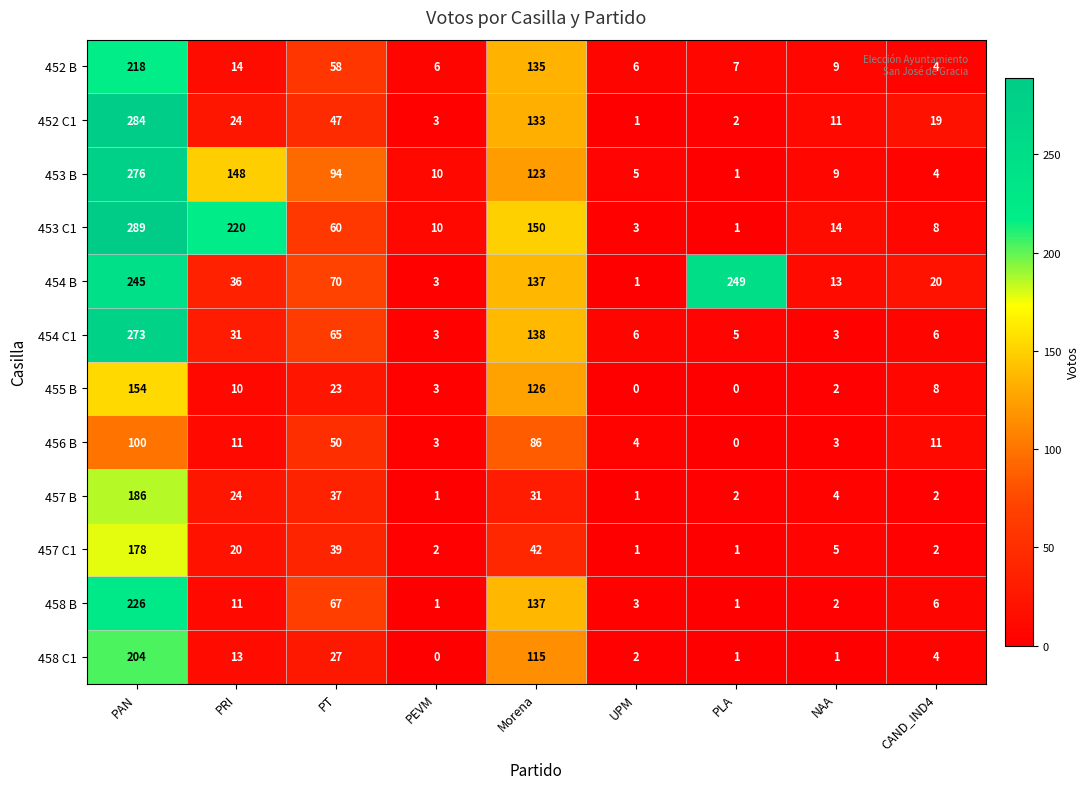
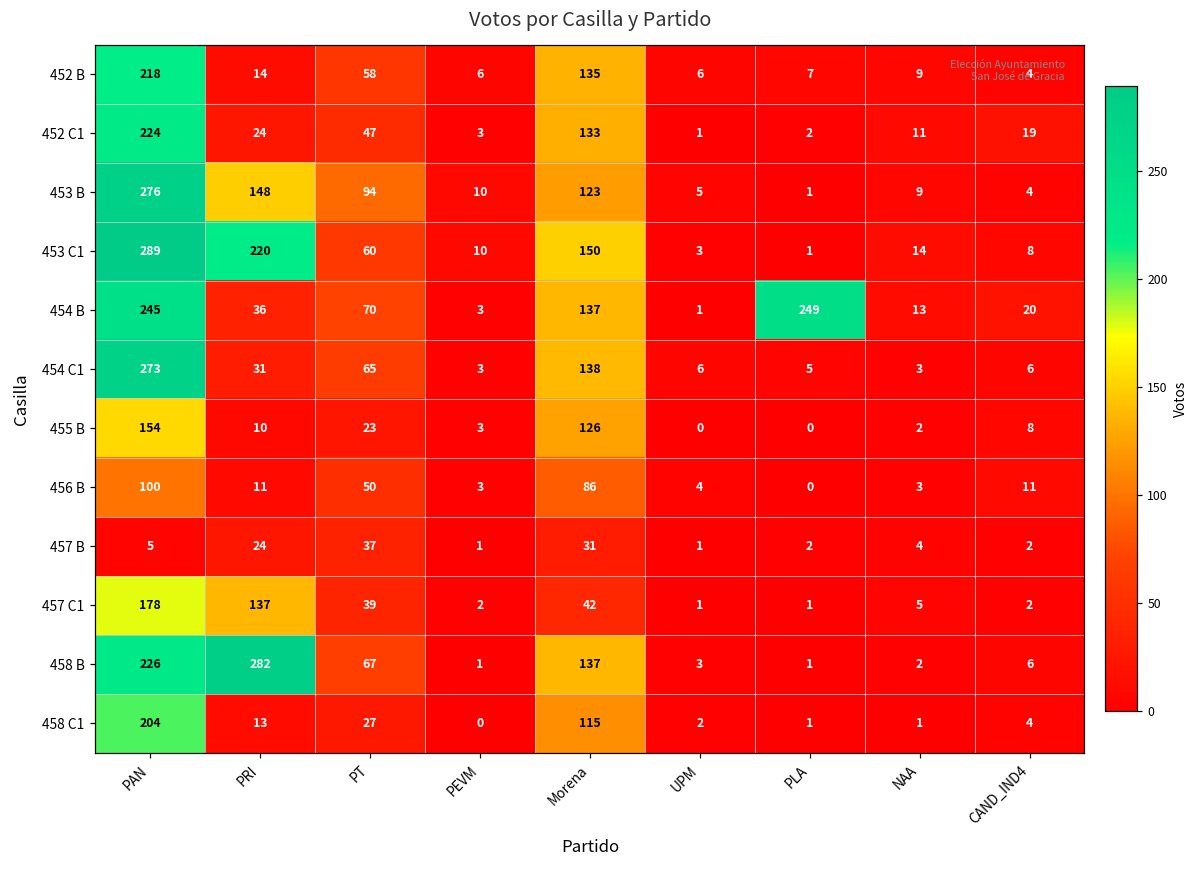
452 C1, PAN: 284 -> 224
457 B, PAN: 186 -> 5
457 C1, PRI: 20 -> 137
458 B, PRI: 11 -> 282
